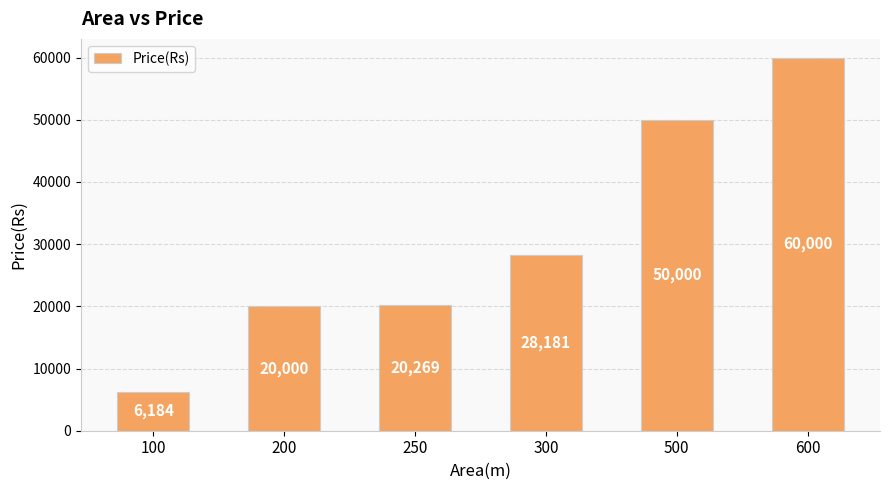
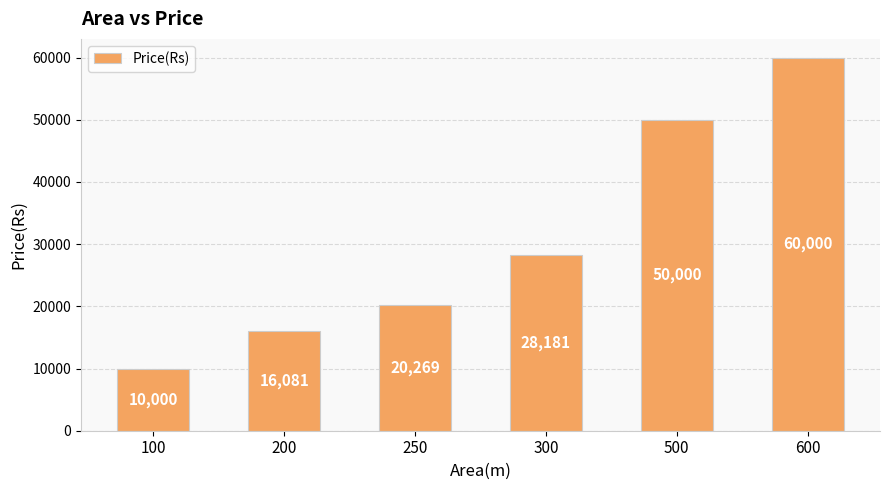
100: 6,184 -> 10,000
200: 20,000 -> 16,081
